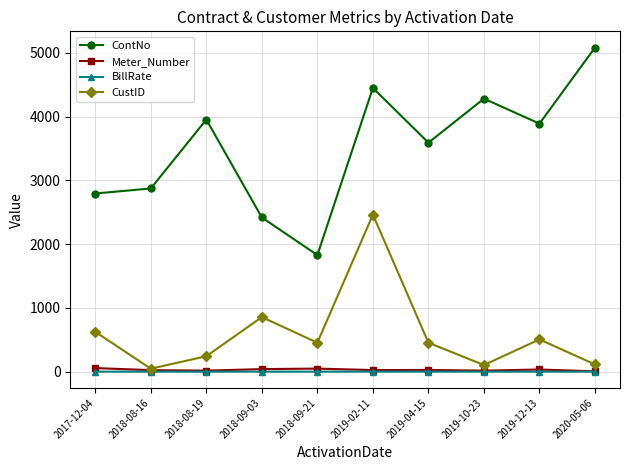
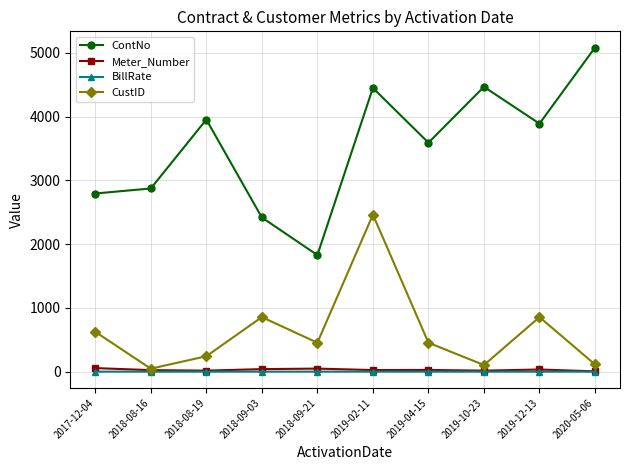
ContNo, 2019-10-23: 4300 -> 4500
CustID, 2019-12-13: 500 -> 900
